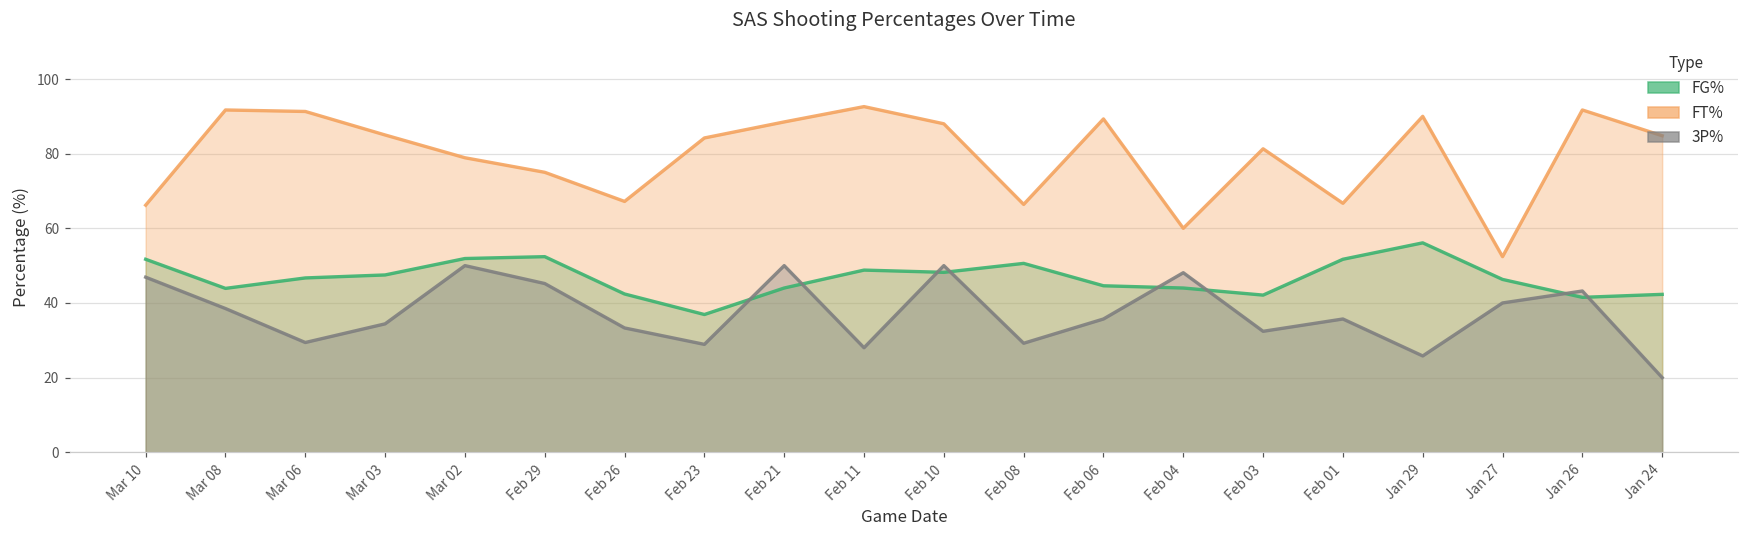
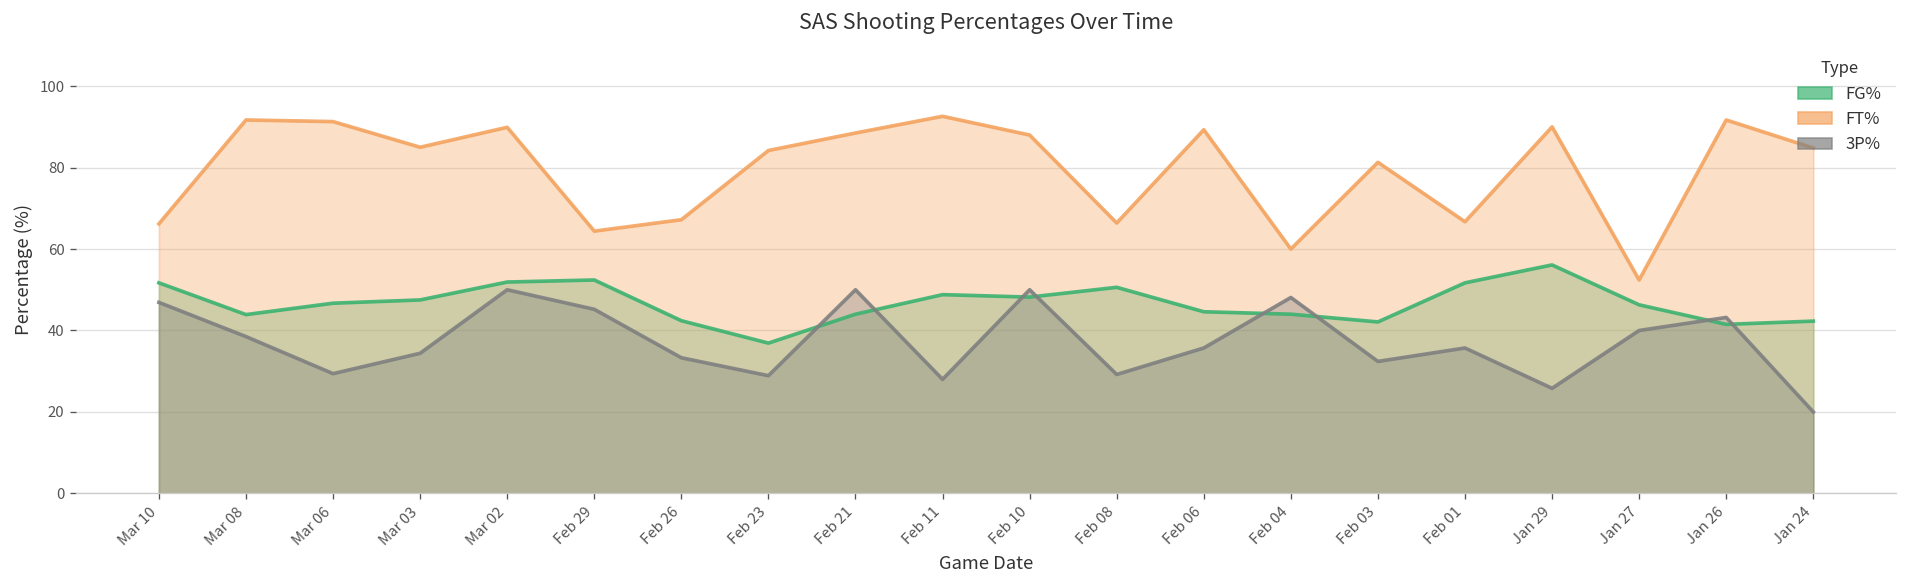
FT%, Mar 02: 79 -> 90
FT%, Feb 29: 75 -> 64
